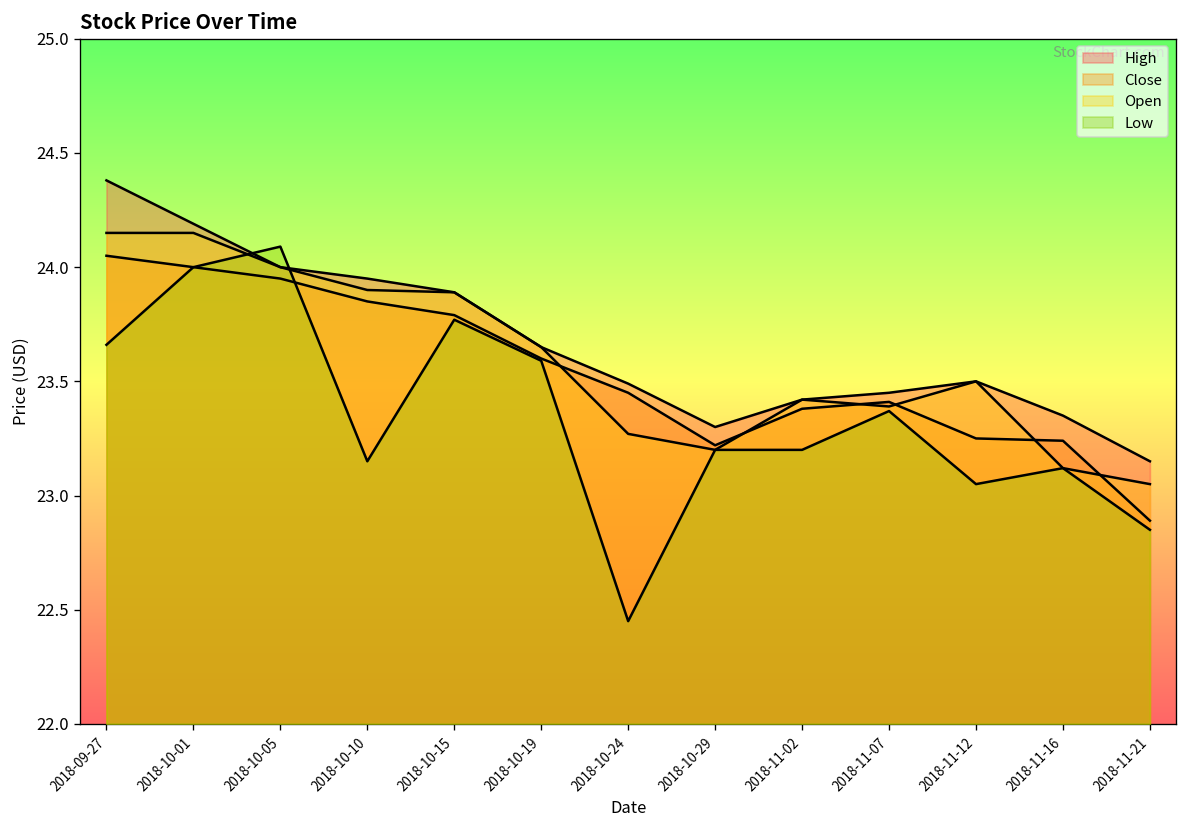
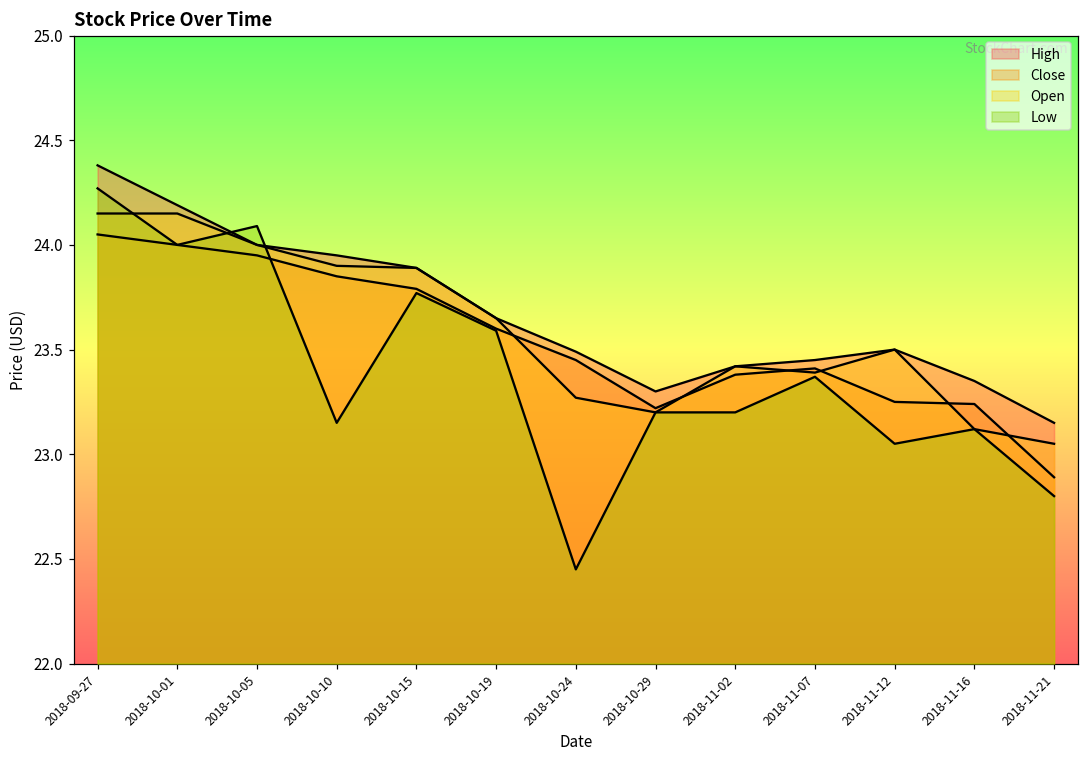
Low, 2018-09-27: 23.66 -> 24.27
Low, 2018-11-21: 22.85 -> 22.80
